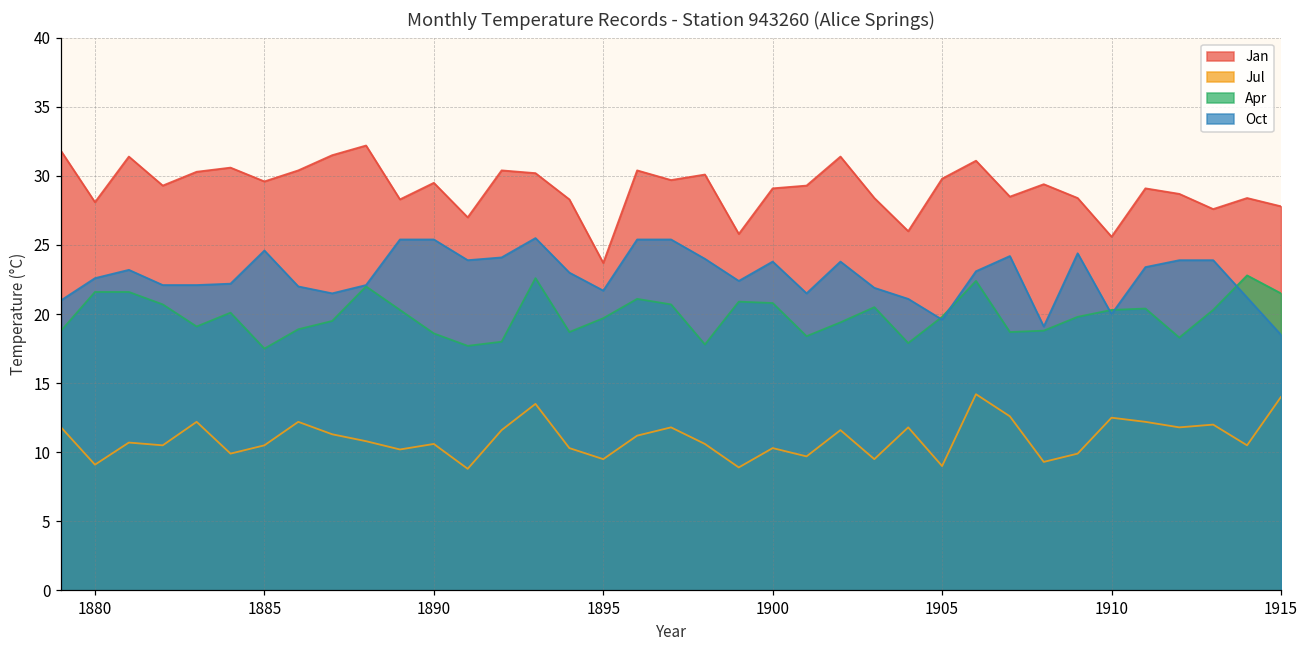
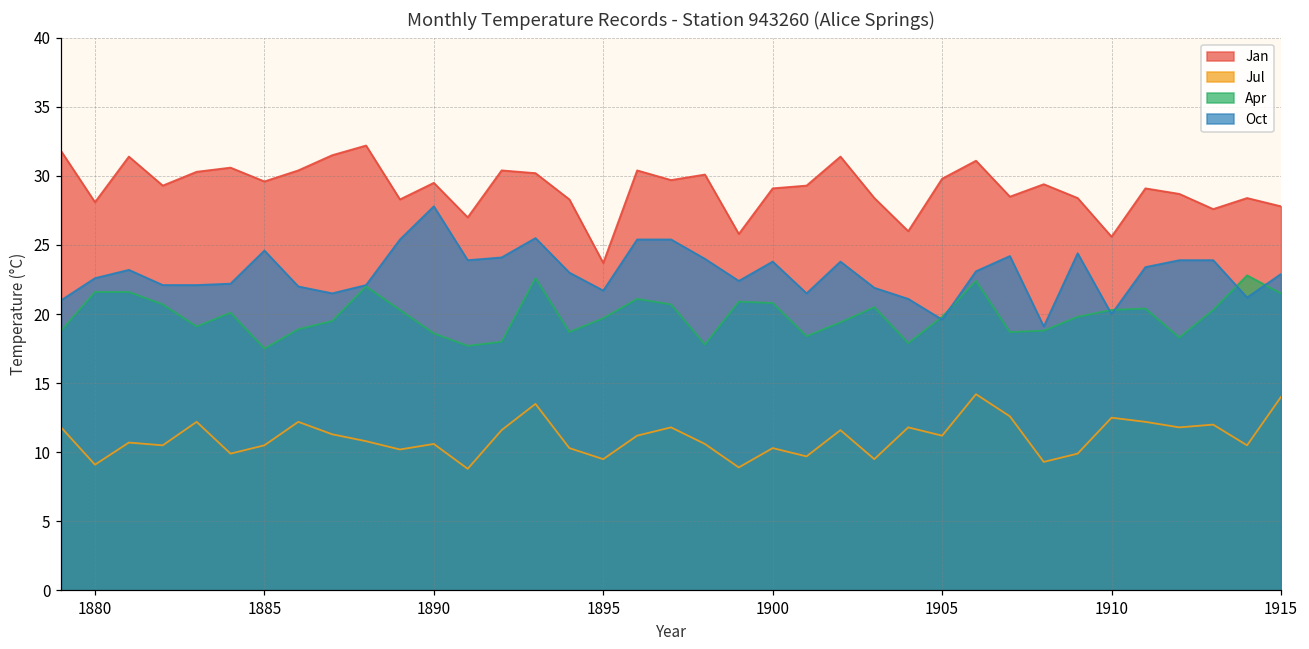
Oct, 1890: 25.4 -> 27.8
Jul, 1905: 9.0 -> 11.2
Oct, 1915: 18.5 -> 22.9
